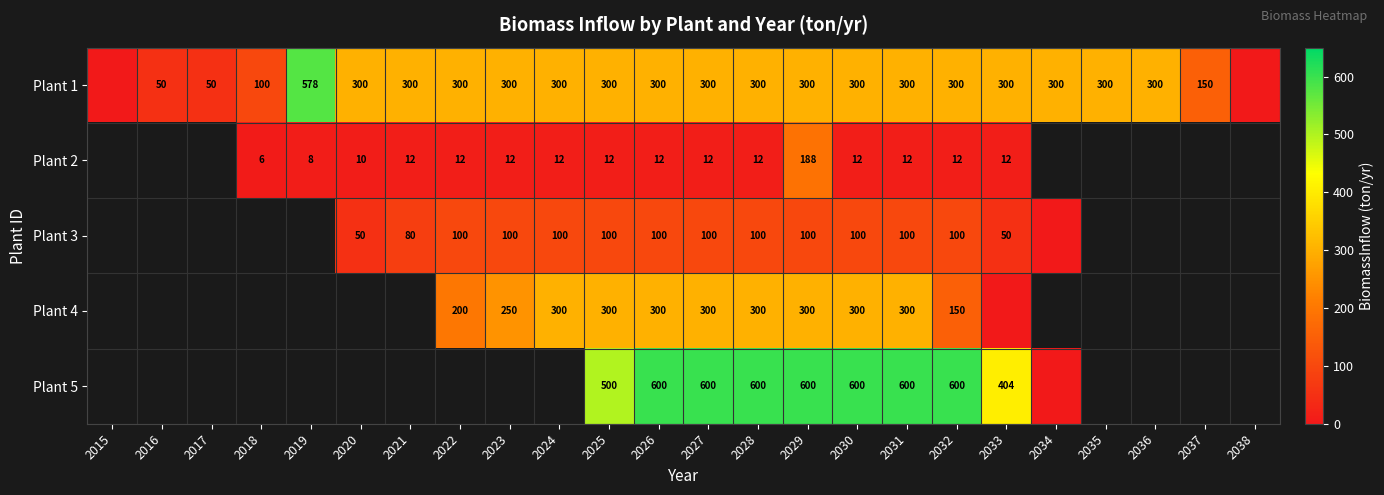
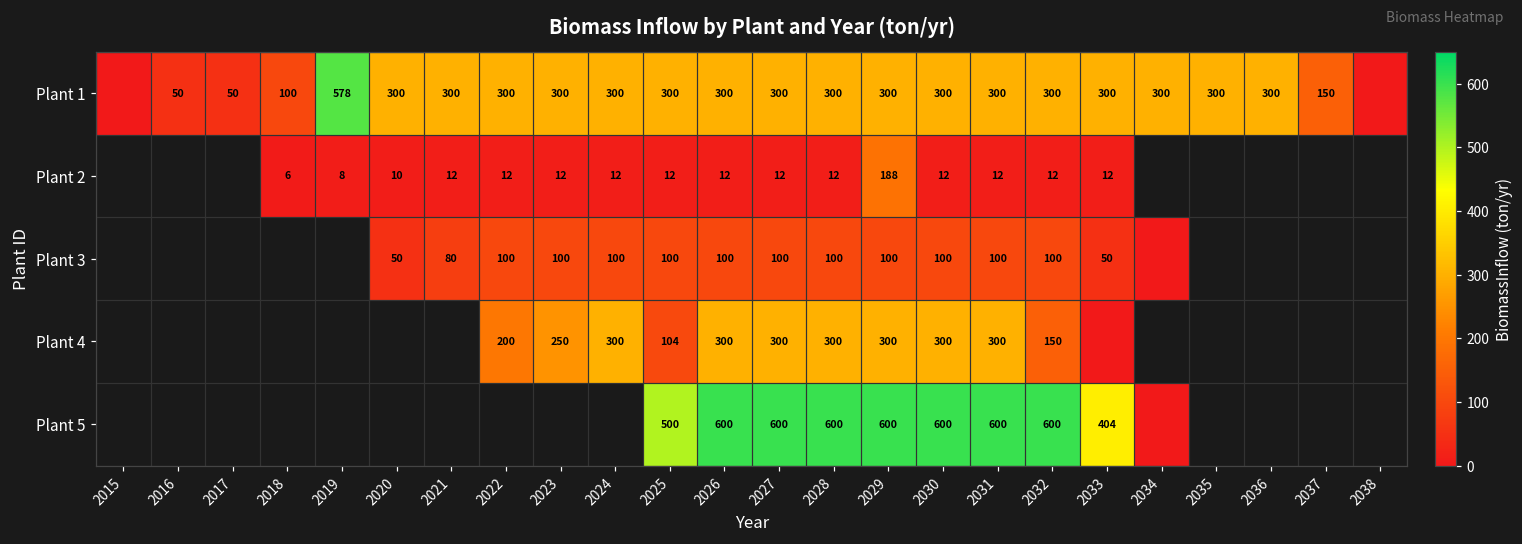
Plant 4, 2025: 300 -> 104
